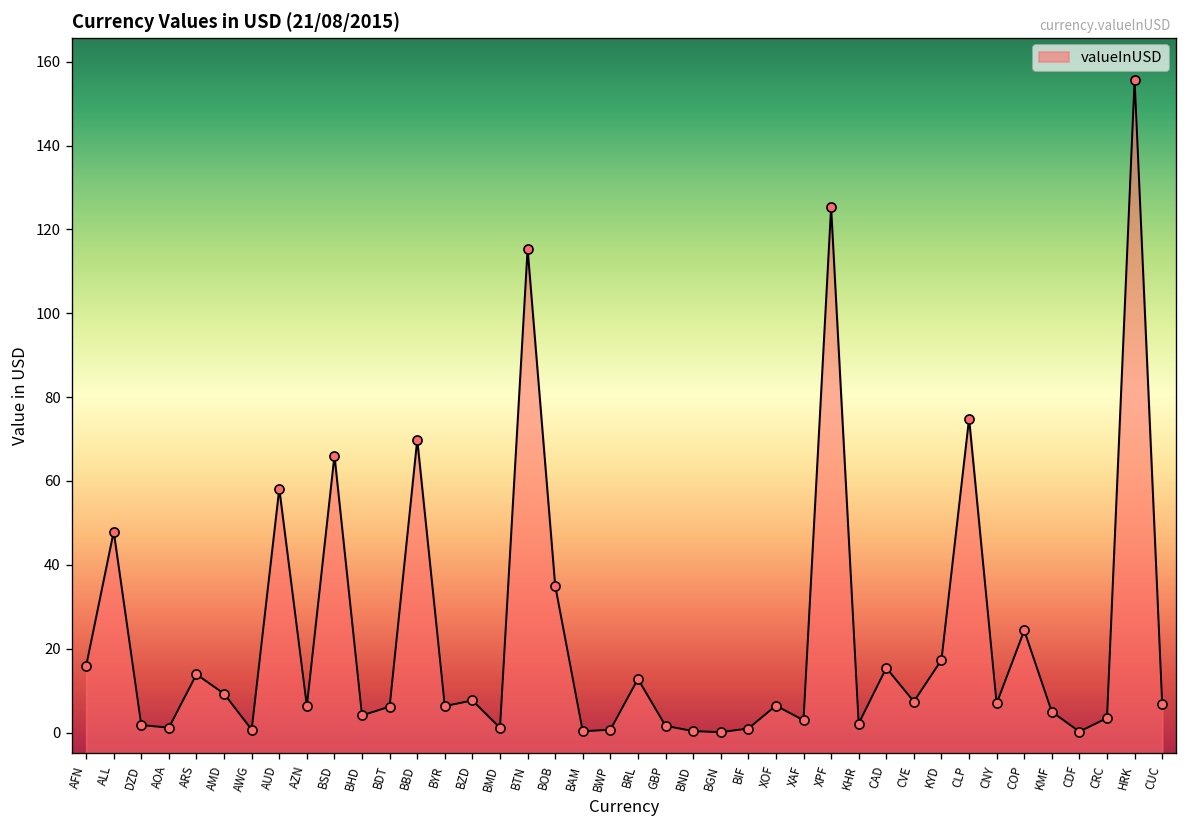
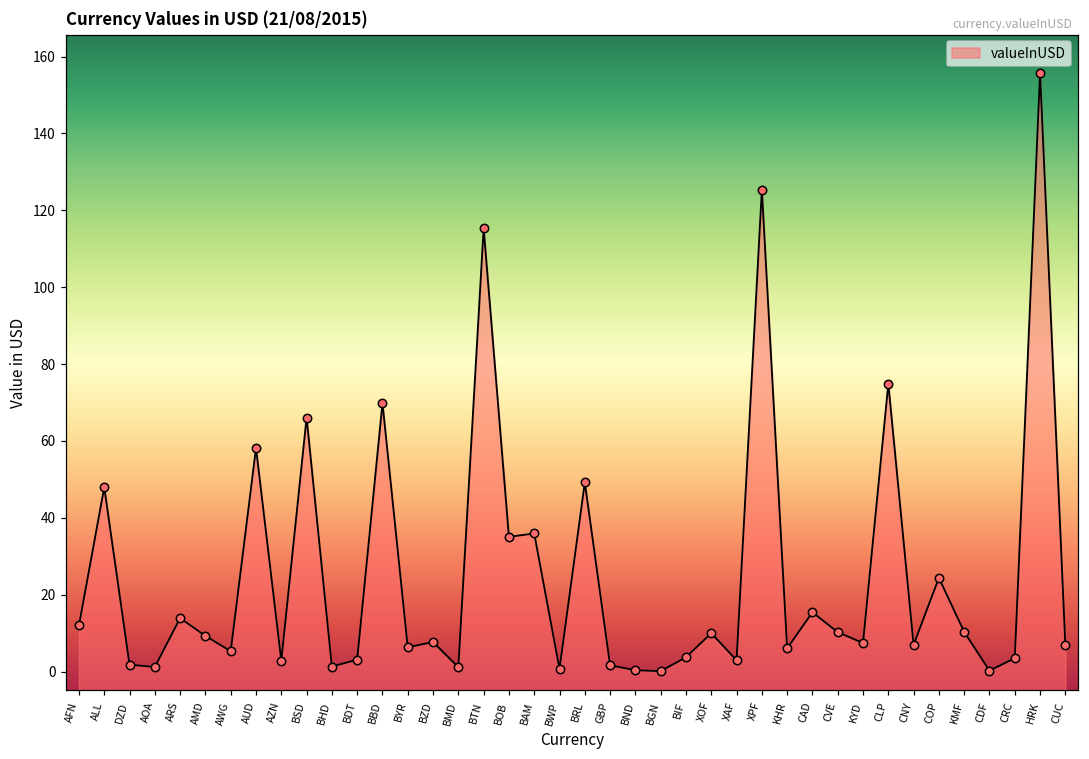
AFN: 16 -> 12
AWG: 1 -> 5
AZN: 6 -> 3
BHD: 4 -> 1
BDT: 6 -> 3
BAM: 0 -> 36
BRL: 13 -> 49
BIF: 1 -> 4
XOF: 6 -> 10
KHR: 2 -> 6
CVE: 7 -> 10
KYD: 17 -> 7
KMF: 5 -> 10
